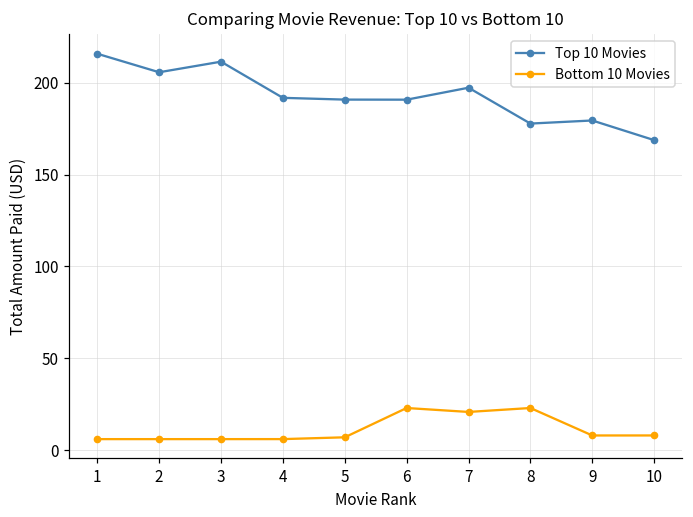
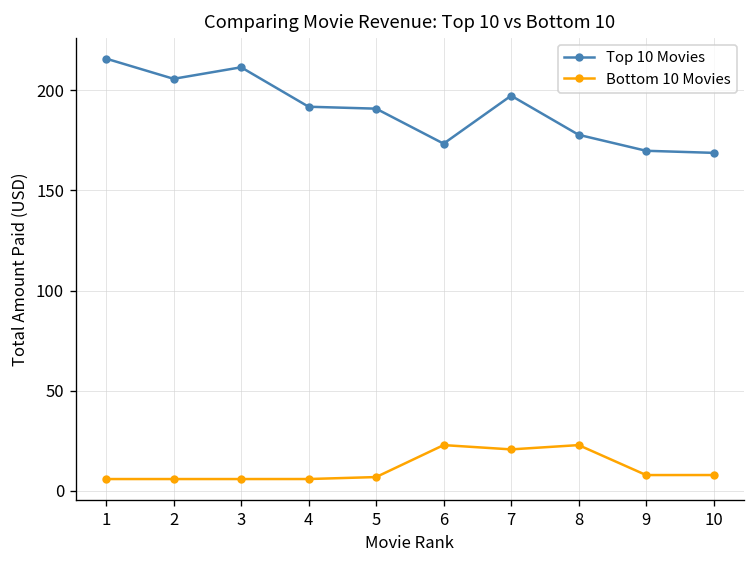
Top 10 Movies, 6: 191 -> 173
Top 10 Movies, 9: 179 -> 170
